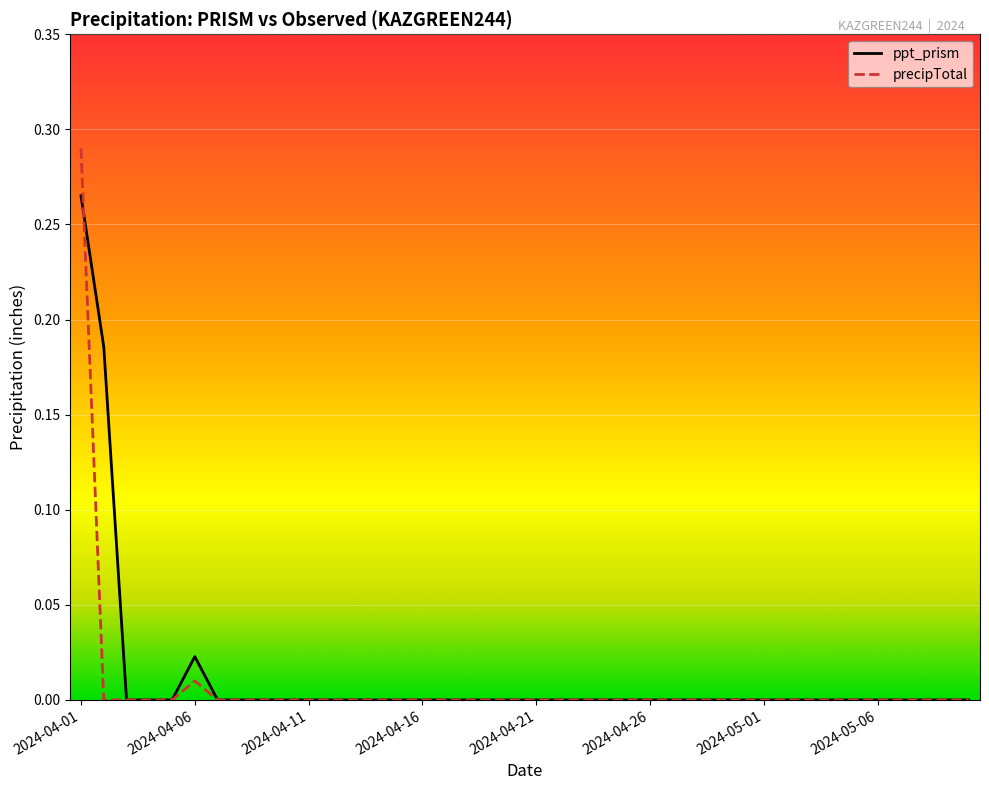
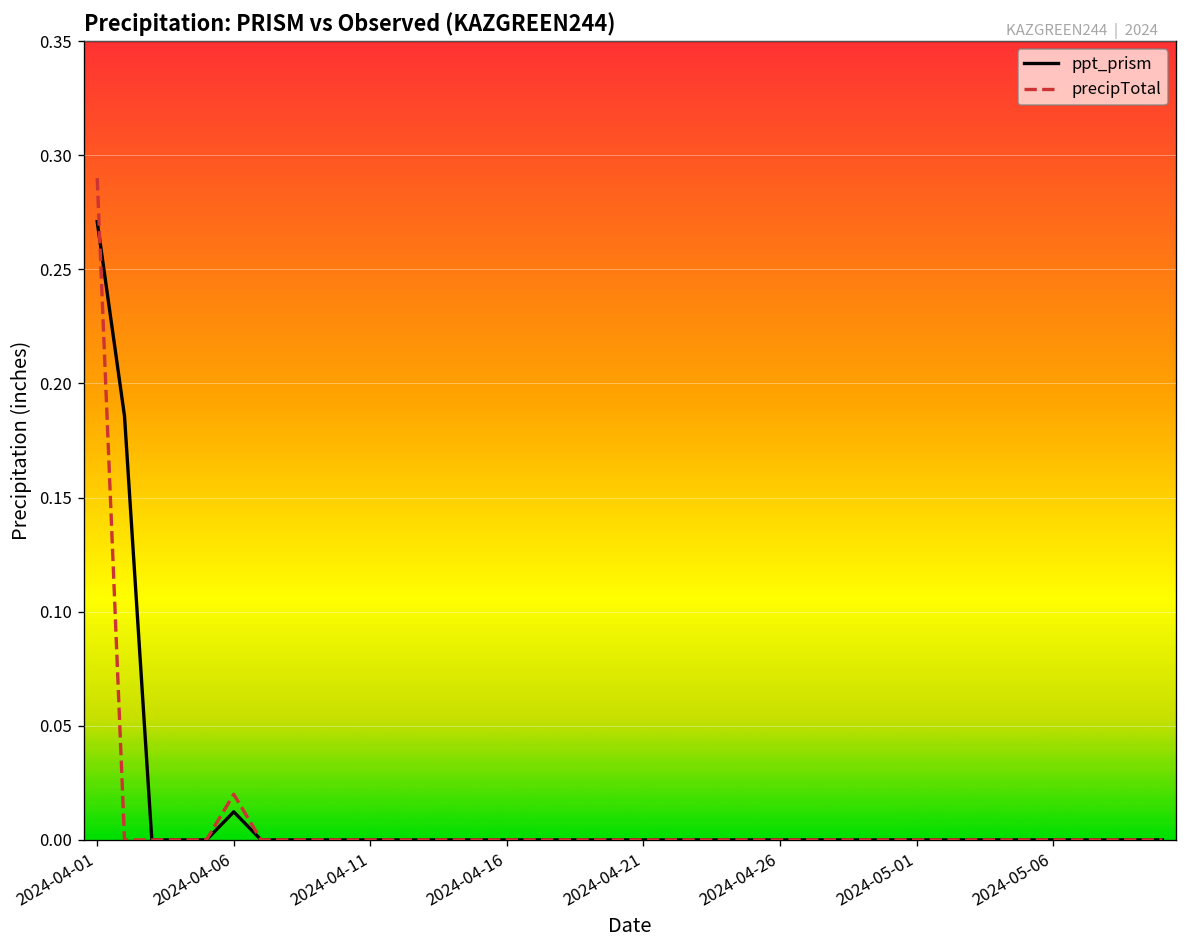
ppt_prism, 2024-04-01: 0.265 -> 0.271
ppt_prism, 2024-04-06: 0.023 -> 0.012
precipTotal, 2024-04-06: 0.01 -> 0.02
